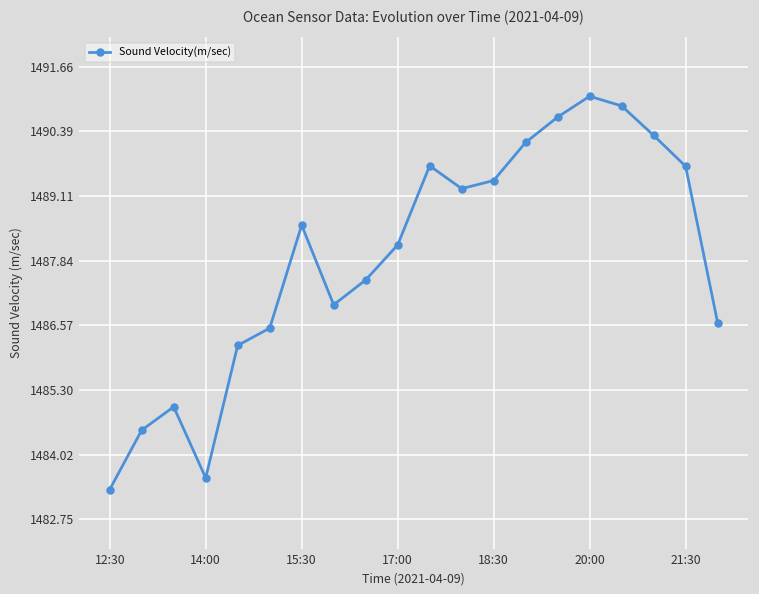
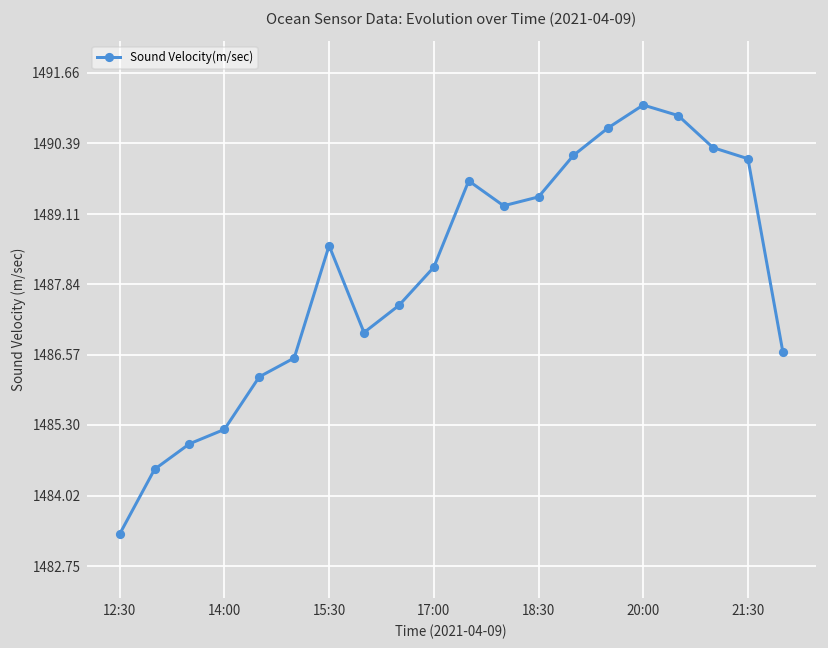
14:00: 1483.6 -> 1485.2
21:30: 1489.7 -> 1490.1
